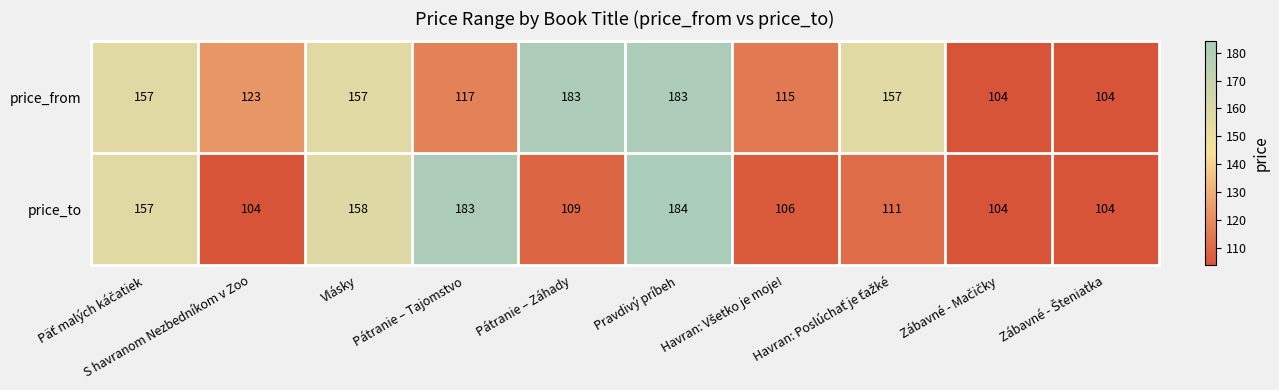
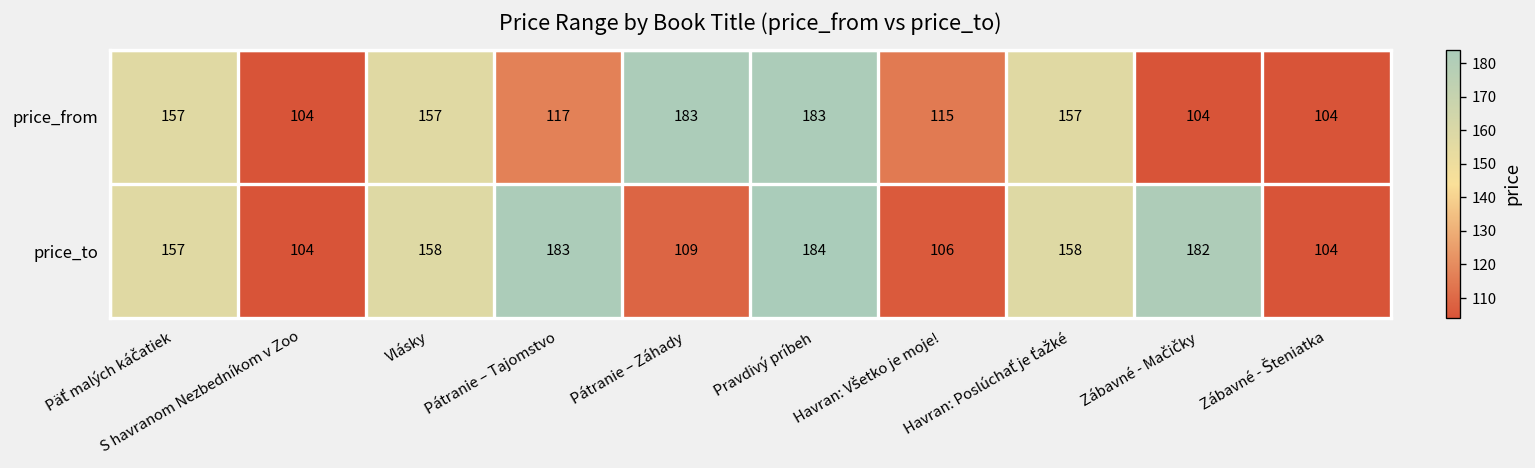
price_from, S havranom Nezbedníkom v Zoo: 123 -> 104
price_to, Havran: Poslúchať je ťažké: 111 -> 158
price_to, Zábavné - Mačičky: 104 -> 182
